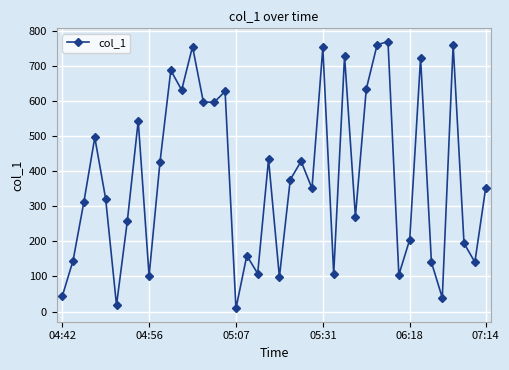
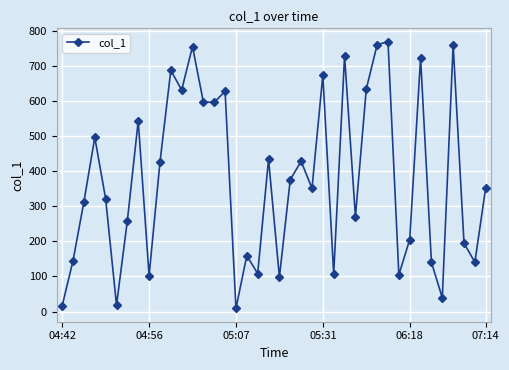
04:42: 40 -> 20
05:31: 750 -> 670
